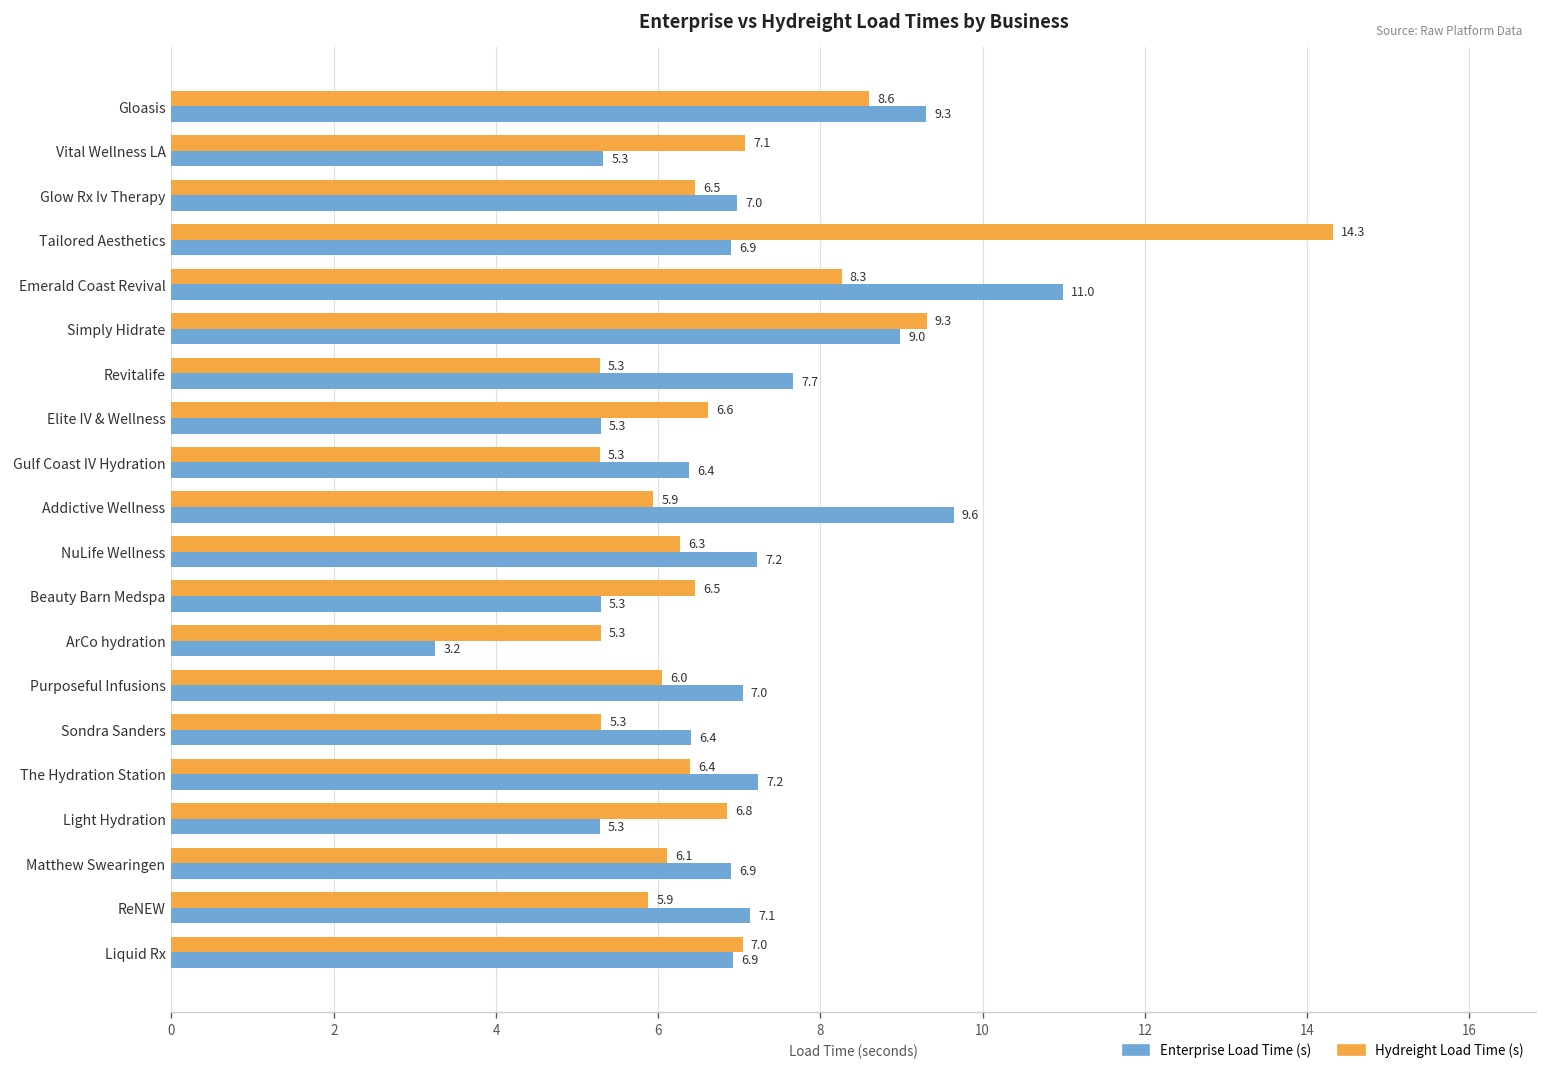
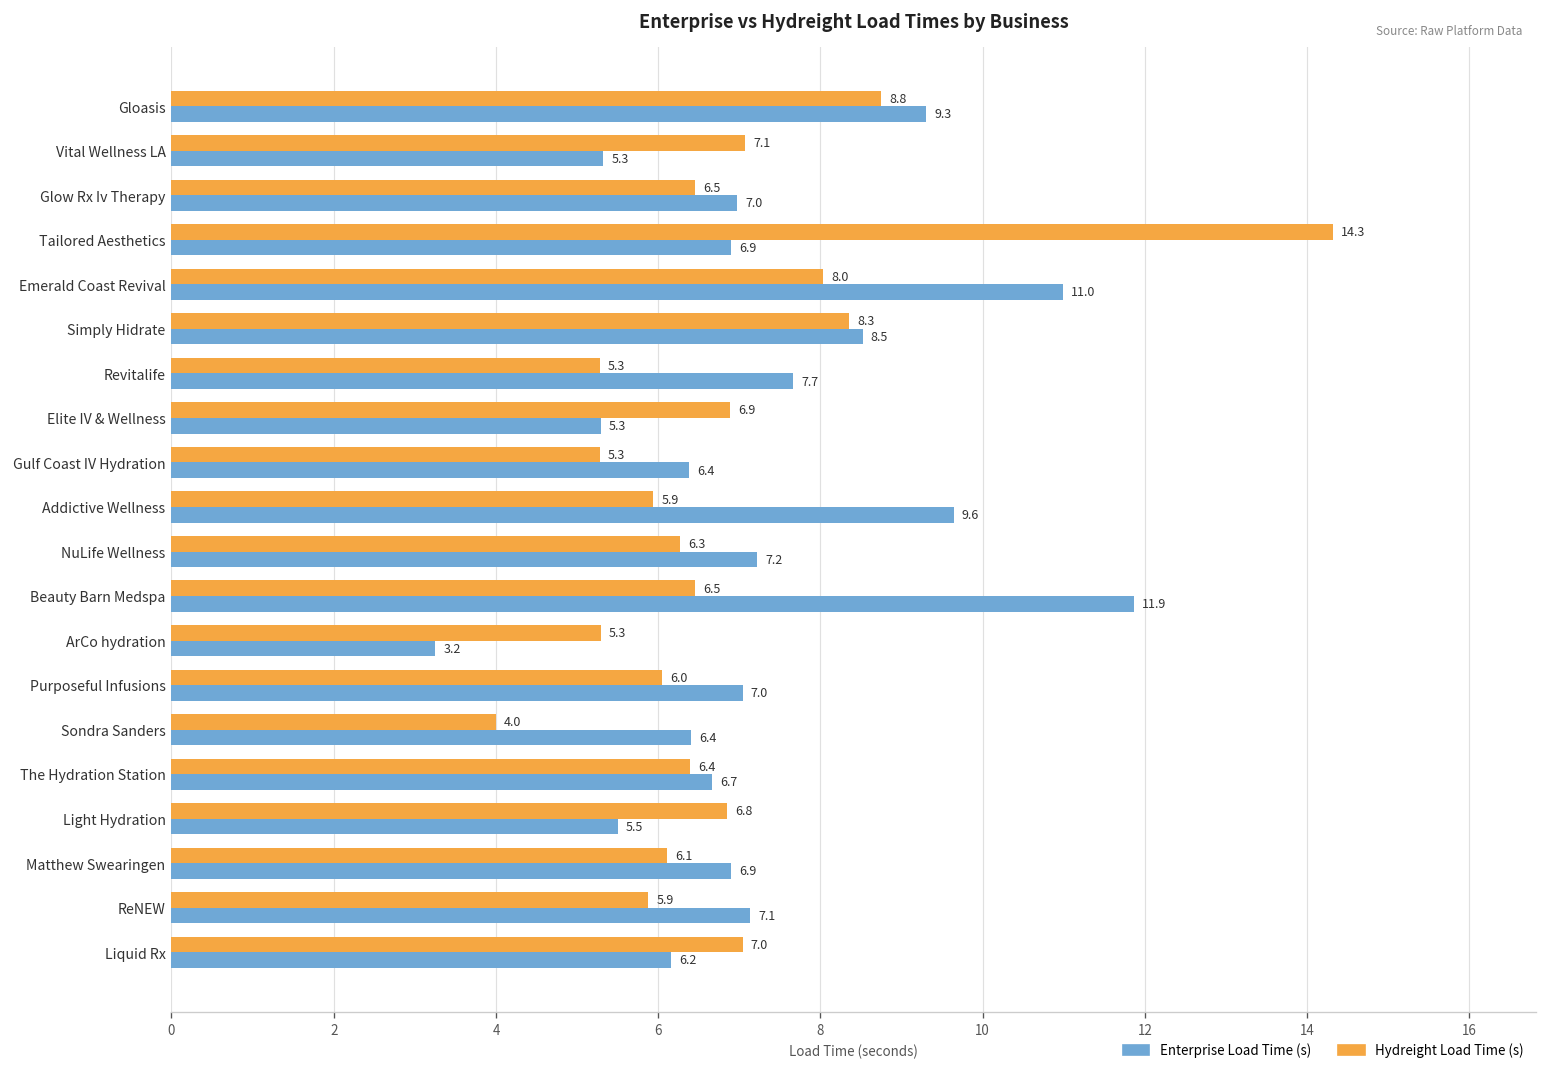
Hydreight Load Time (s), Gloasis: 8.6 -> 8.8
Hydreight Load Time (s), Emerald Coast Revival: 8.3 -> 8.0
Hydreight Load Time (s), Simply Hidrate: 9.3 -> 8.3
Enterprise Load Time (s), Simply Hidrate: 9.0 -> 8.5
Hydreight Load Time (s), Elite IV & Wellness: 6.6 -> 6.9
Enterprise Load Time (s), Beauty Barn Medspa: 5.3 -> 11.9
Hydreight Load Time (s), Sondra Sanders: 5.3 -> 4.0
Enterprise Load Time (s), The Hydration Station: 7.2 -> 6.7
Enterprise Load Time (s), Light Hydration: 5.3 -> 5.5
Enterprise Load Time (s), Liquid Rx: 6.9 -> 6.2
